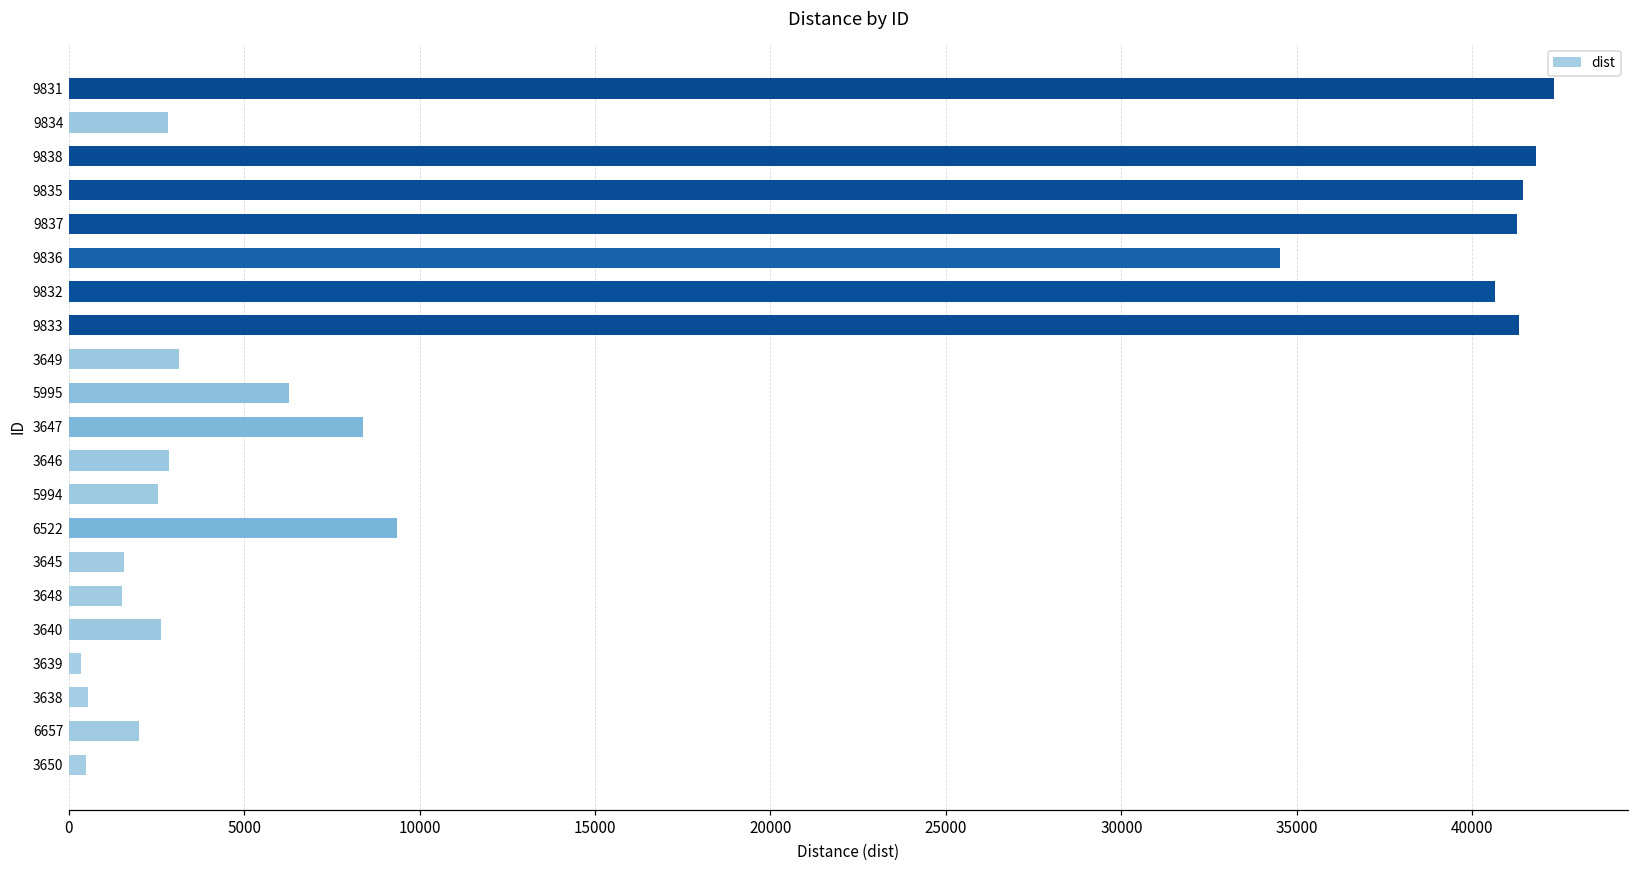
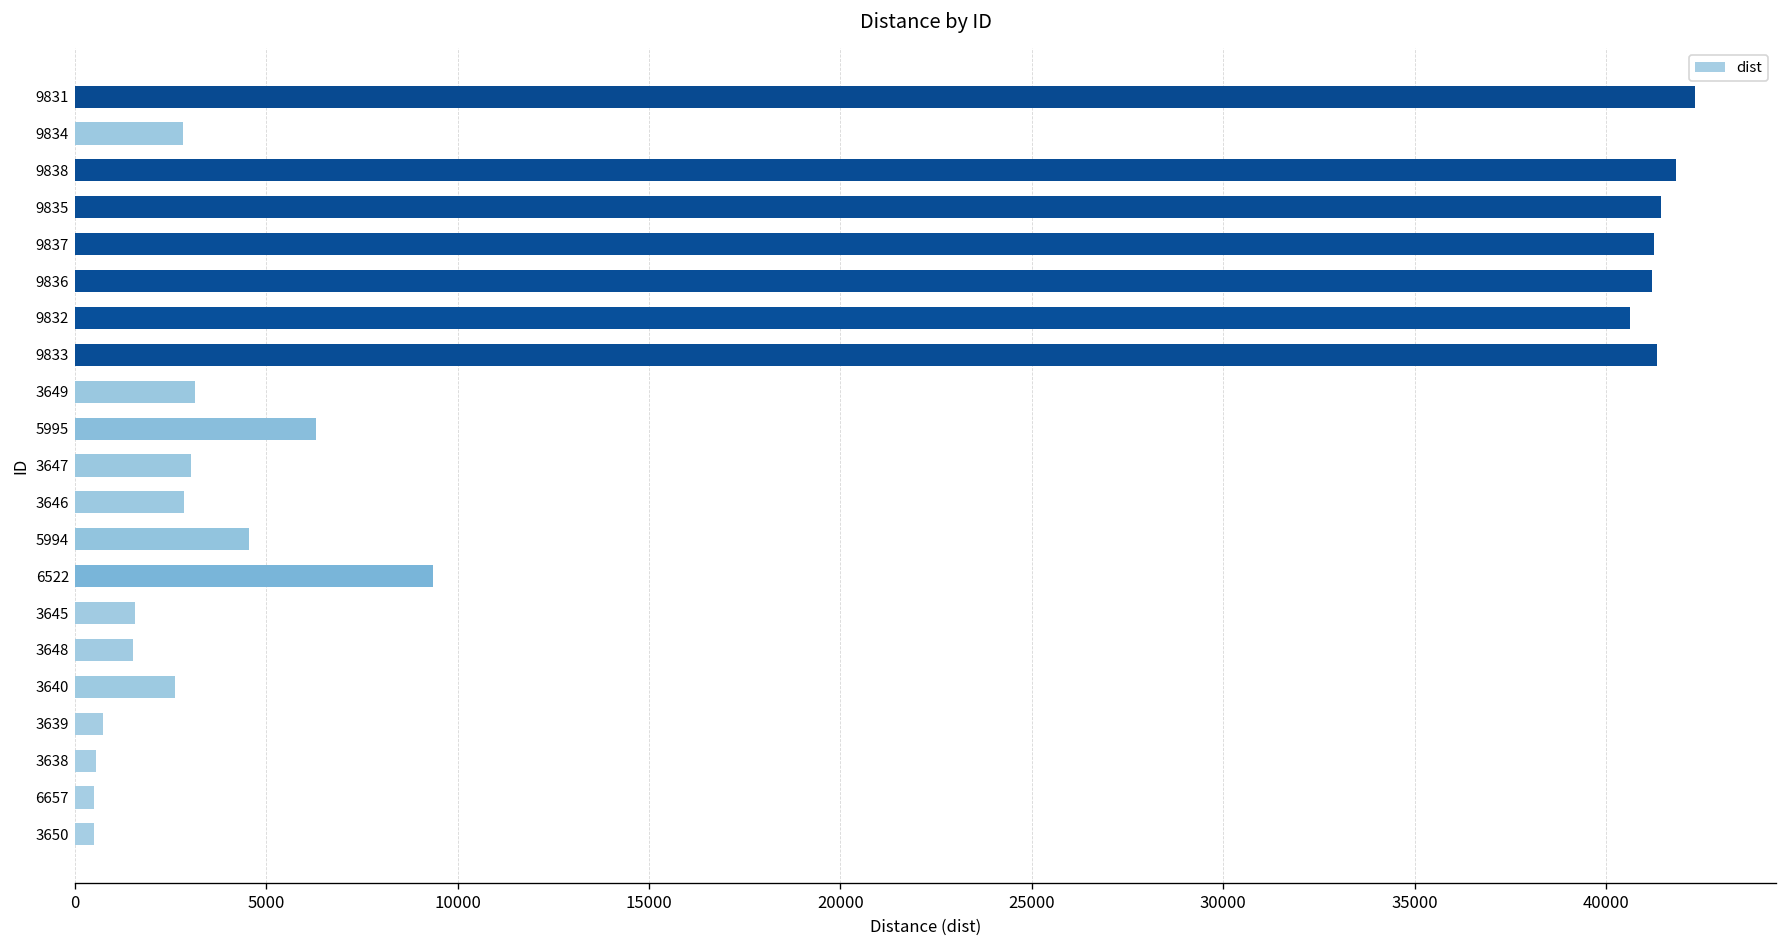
9836: 34500 -> 41200
3647: 8400 -> 3000
5994: 2500 -> 4600
3639: 300 -> 700
6657: 2000 -> 500
